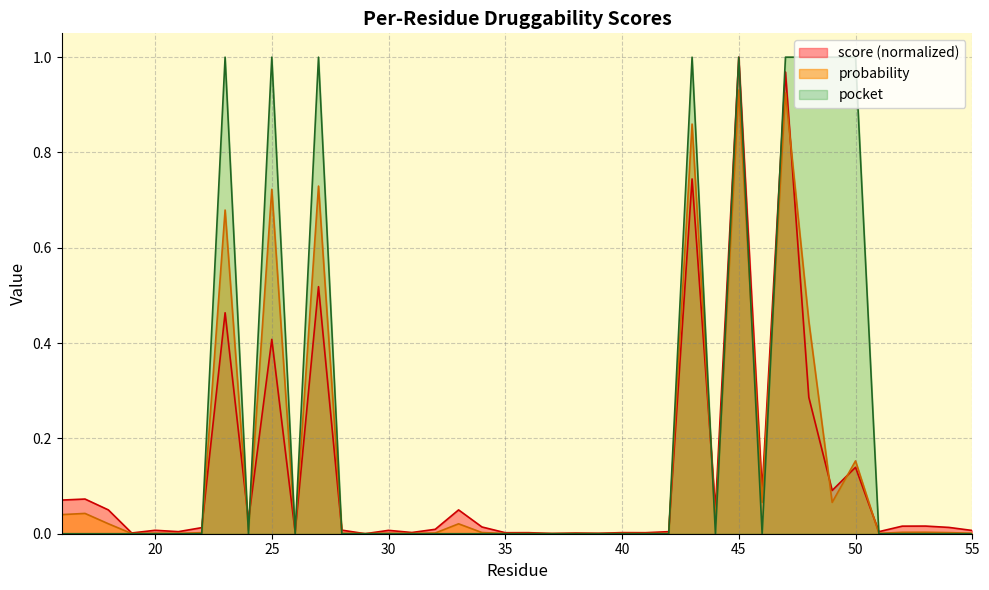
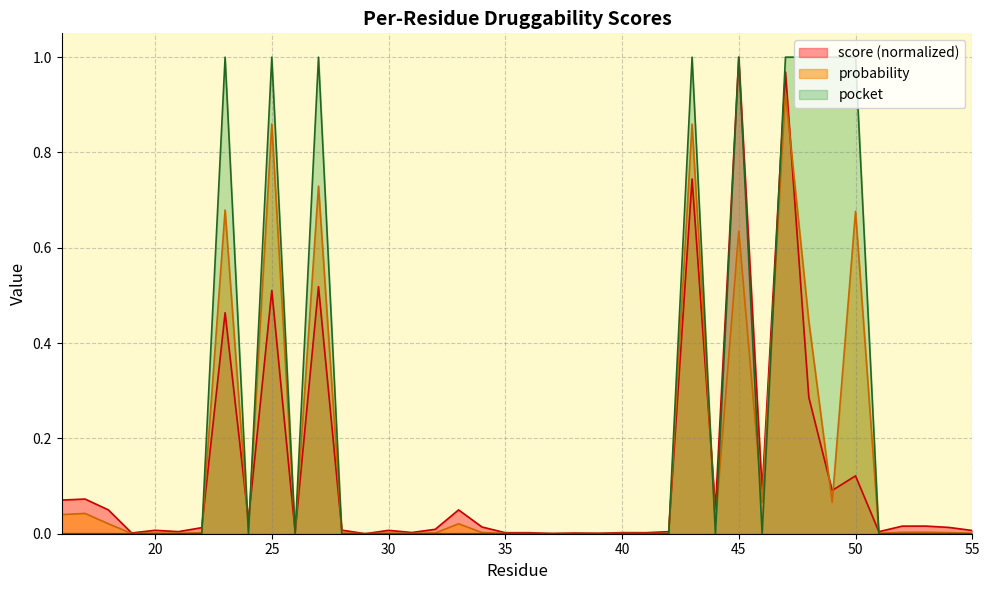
score (normalized), 25: 0.41 -> 0.51
probability, 25: 0.72 -> 0.86
probability, 45: 0.93 -> 0.64
score (normalized), 50: 0.14 -> 0.12
probability, 50: 0.15 -> 0.68
